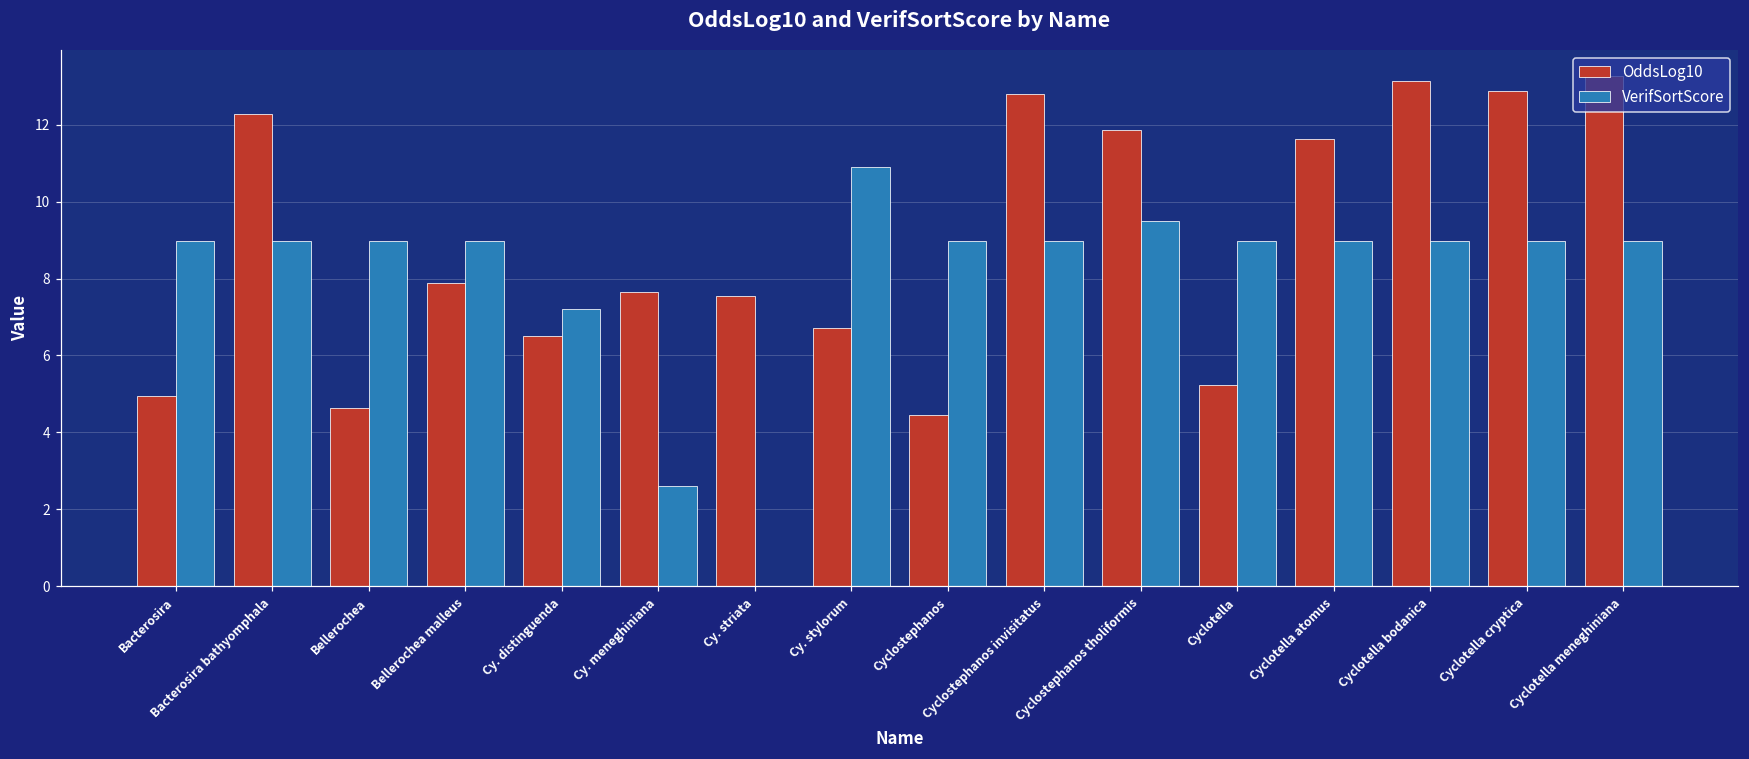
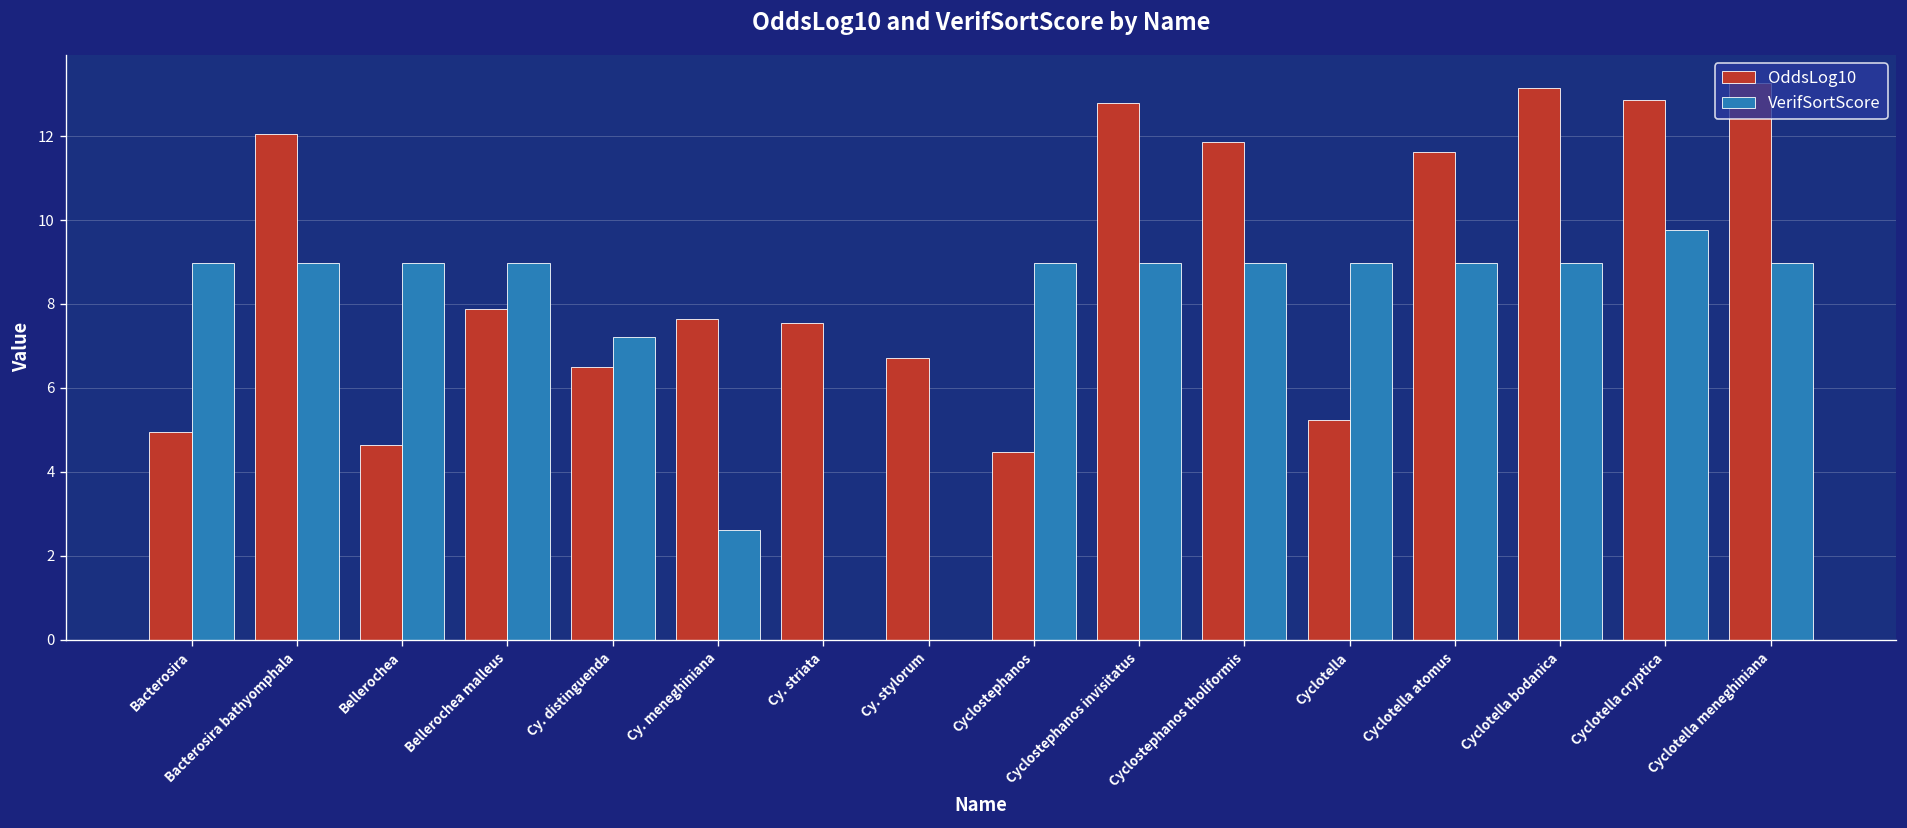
OddsLog10, Bacterosira bathyomphala: 12.3 -> 12.0
VerifSortScore, Cy. stylorum: 10.9 -> 0.0
VerifSortScore, Cyclostephanos tholiformis: 9.5 -> 9.0
VerifSortScore, Cyclotella cryptica: 9.0 -> 9.8
